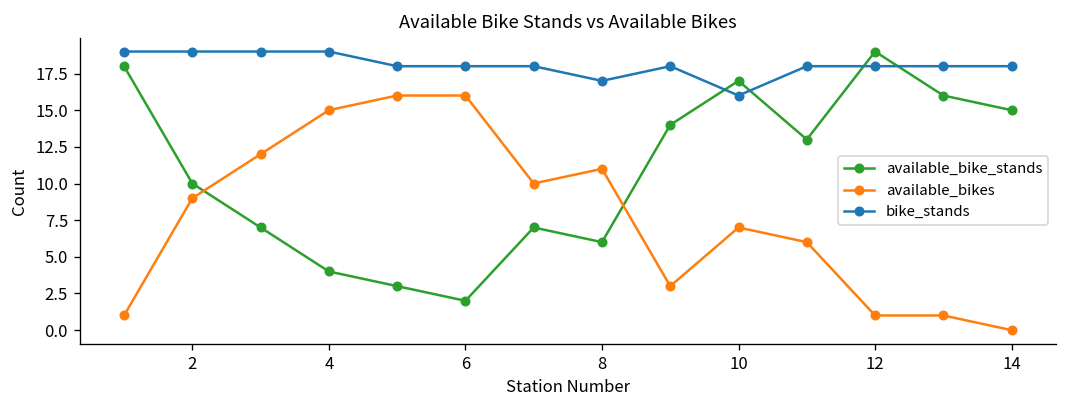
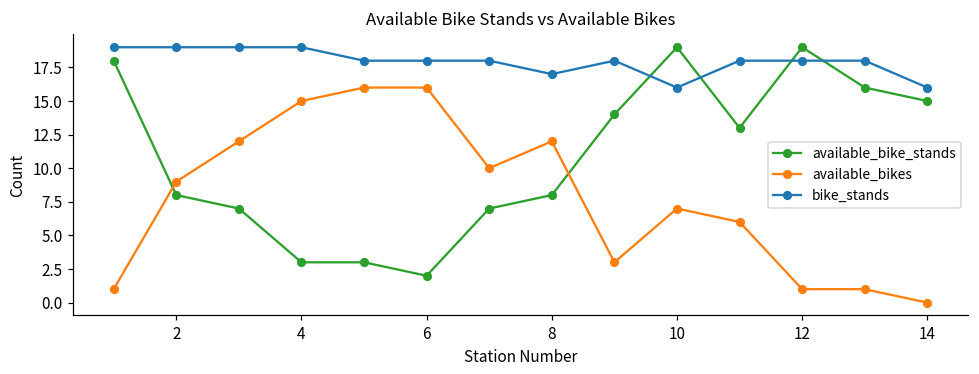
available_bike_stands, 2: 10 -> 8
available_bike_stands, 4: 4 -> 3
available_bike_stands, 8: 6 -> 8
available_bikes, 8: 11 -> 12
available_bike_stands, 10: 17 -> 19
bike_stands, 14: 18 -> 16
